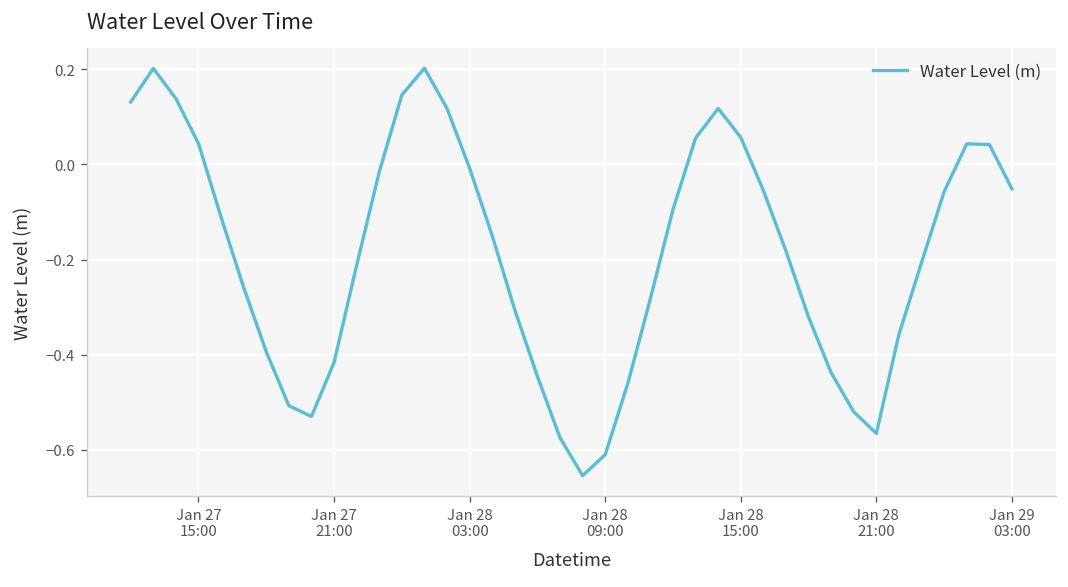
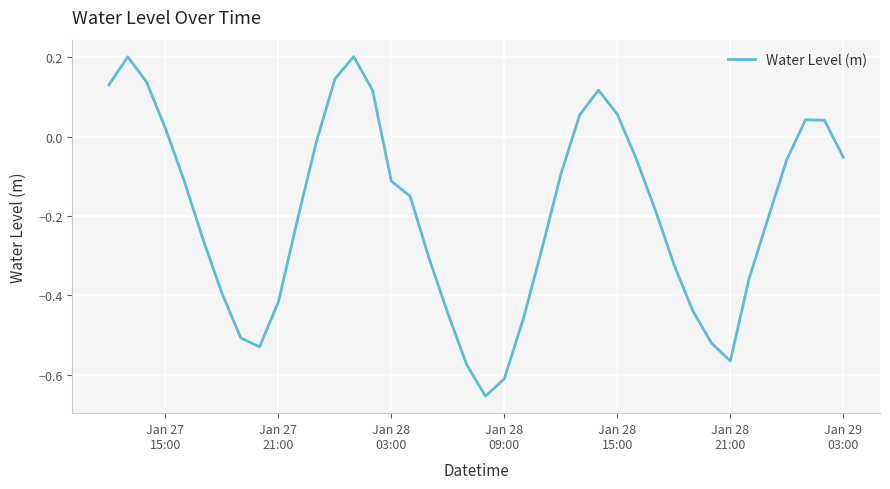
Jan 27 15:00: 0.04 -> 0.02
Jan 28 03:00: -0.01 -> -0.11
